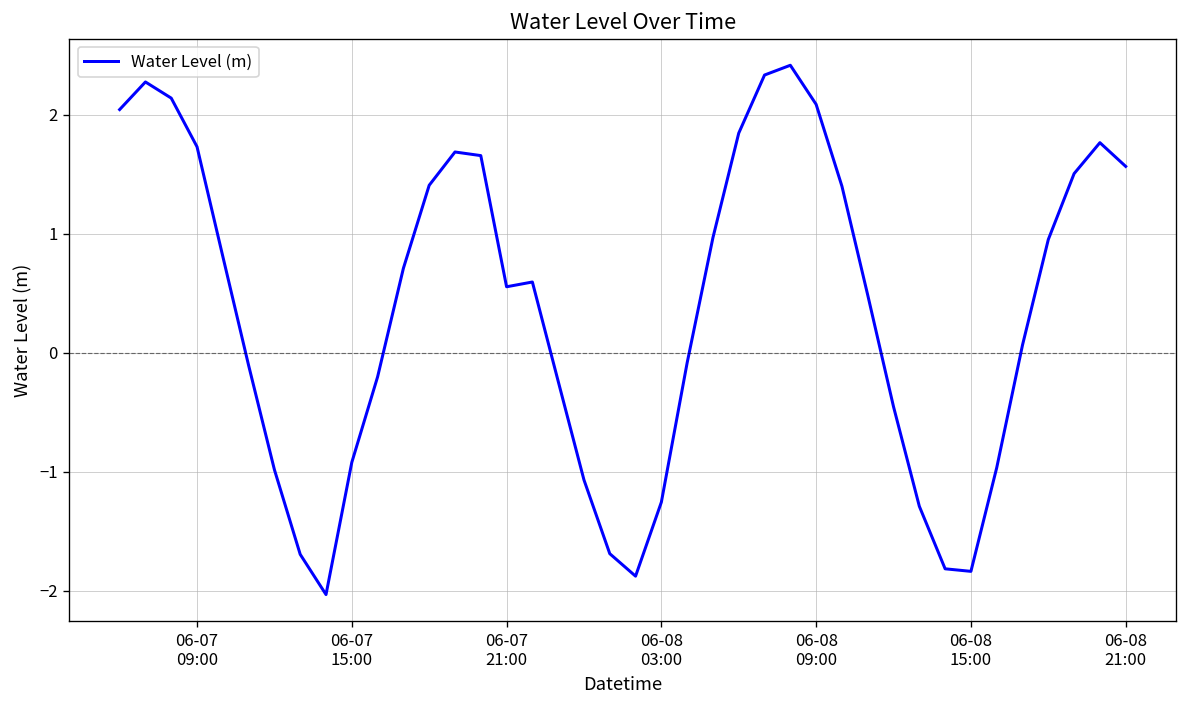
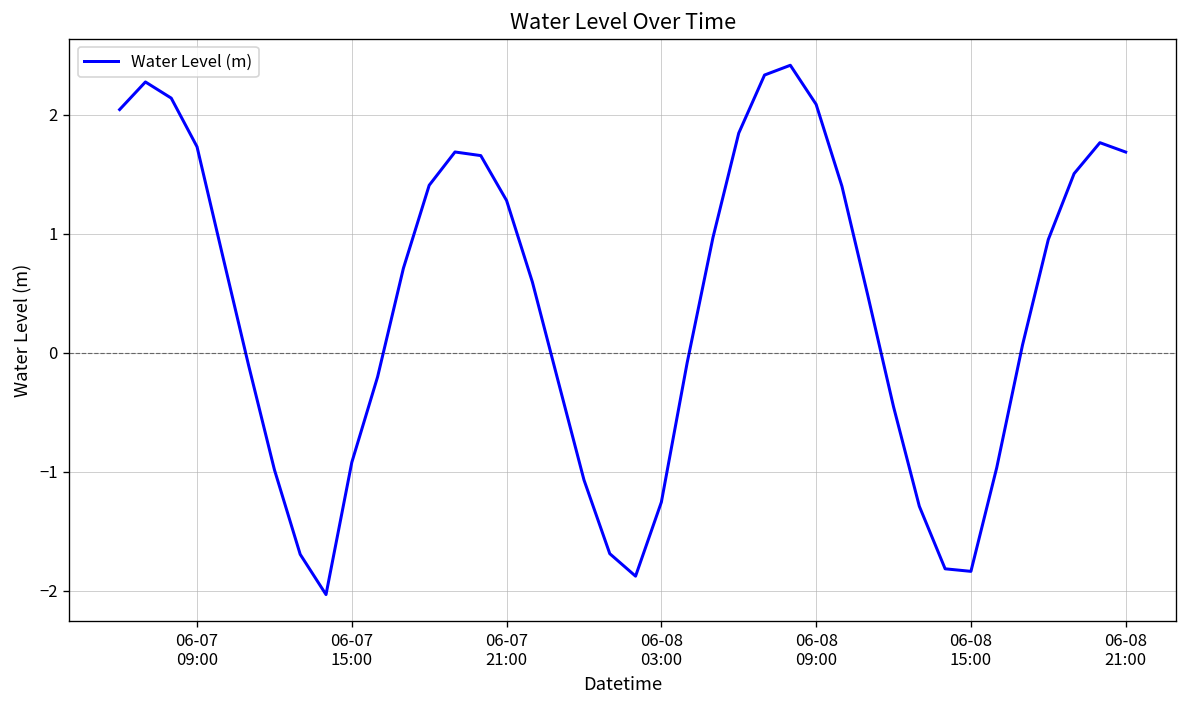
06-07 21:00: 0.6 -> 1.3
06-08 21:00: 1.6 -> 1.7
